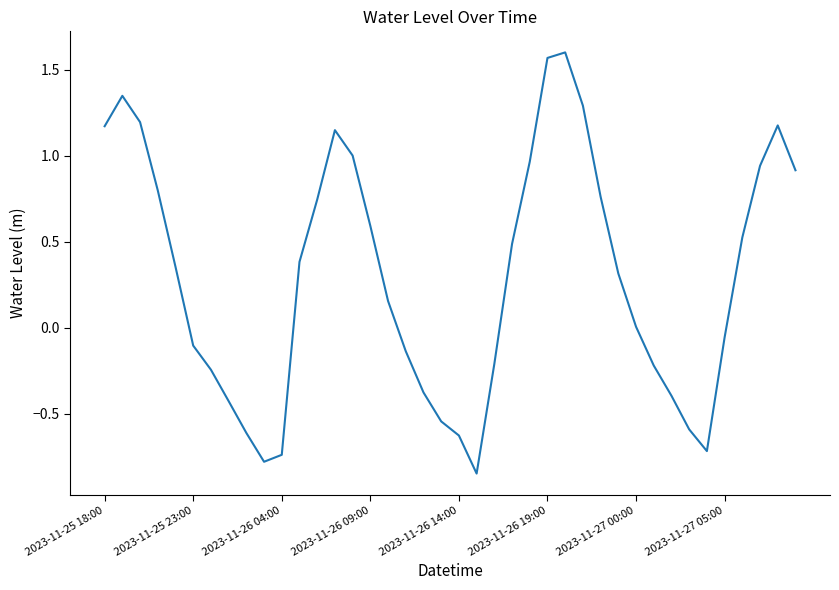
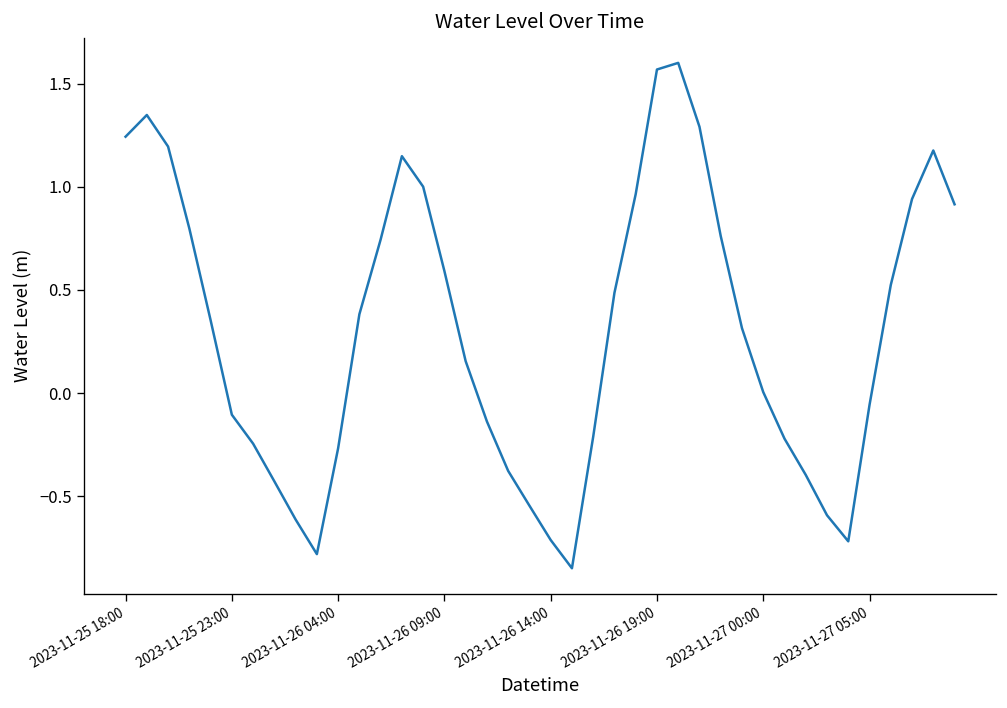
2023-11-25 18:00: 1.17 -> 1.24
2023-11-26 04:00: -0.74 -> -0.27
2023-11-26 14:00: -0.63 -> -0.71
